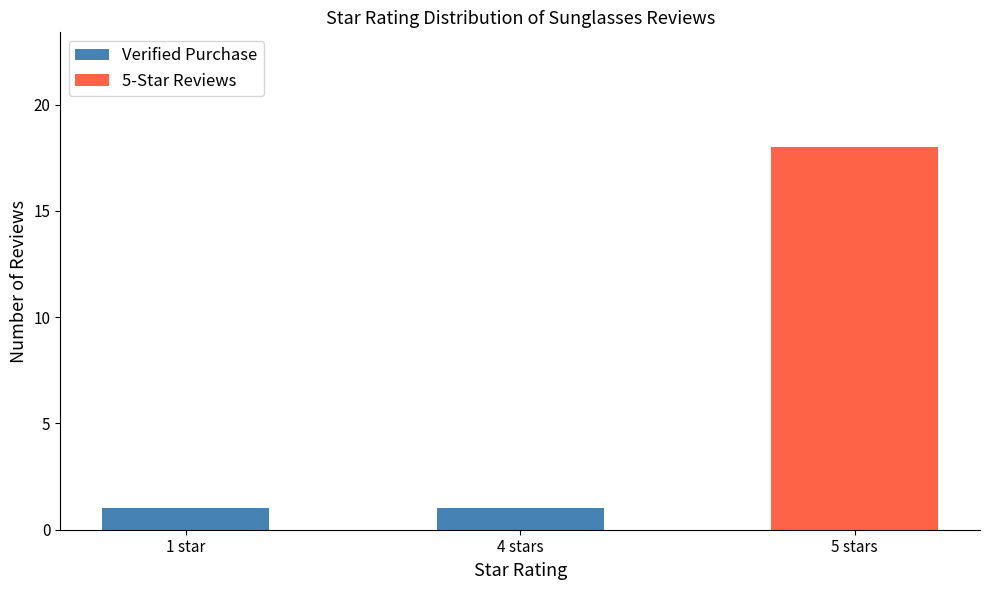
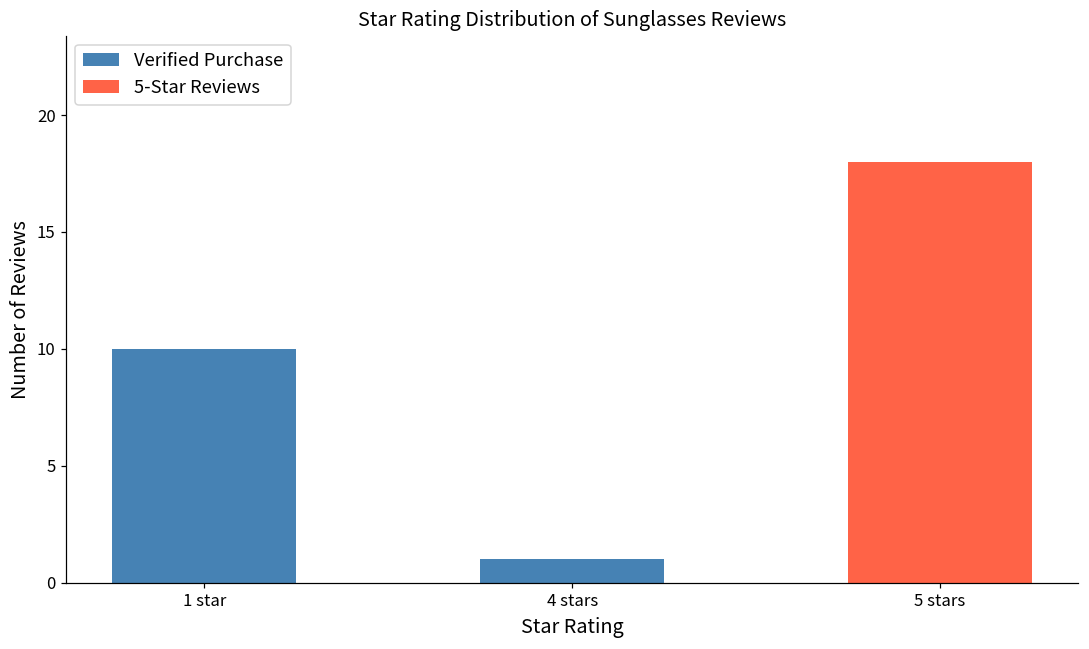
Verified Purchase, 1 star: 1 -> 10
